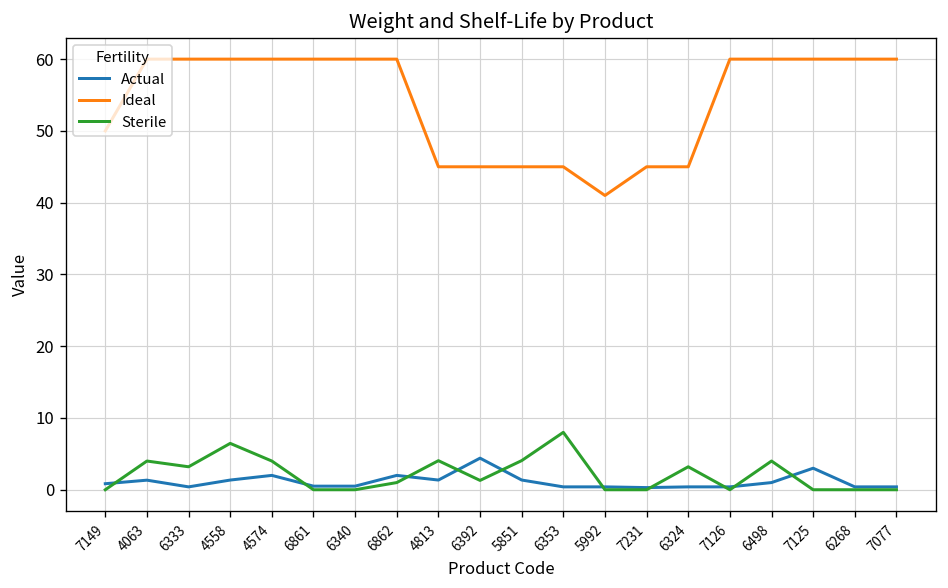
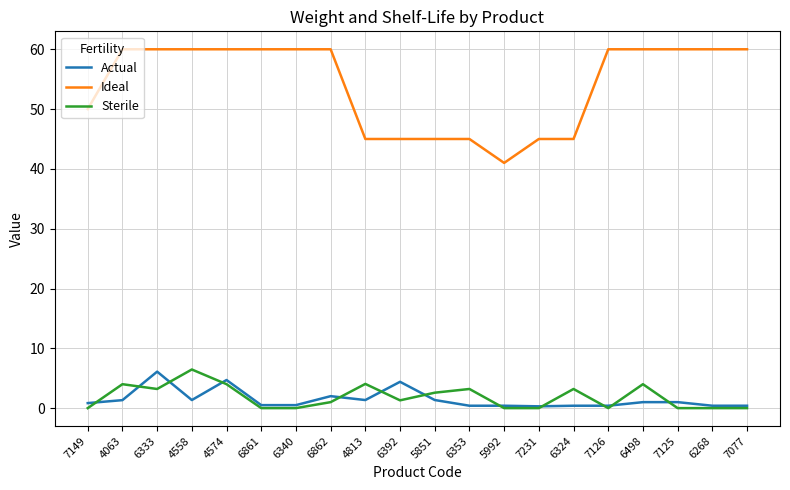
Actual, 6333: 0 -> 6
Actual, 4574: 2 -> 5
Sterile, 5851: 4 -> 3
Sterile, 6353: 8 -> 3
Actual, 7125: 3 -> 1
